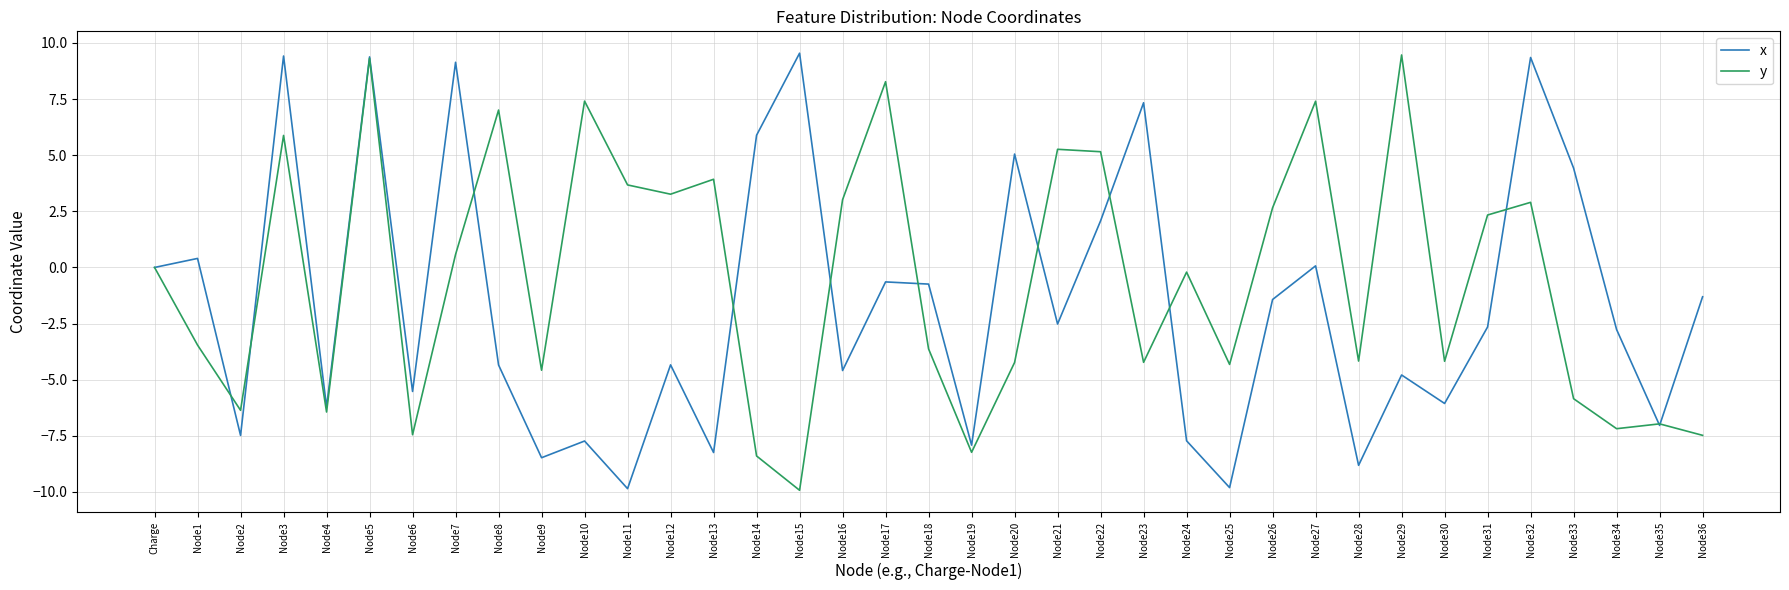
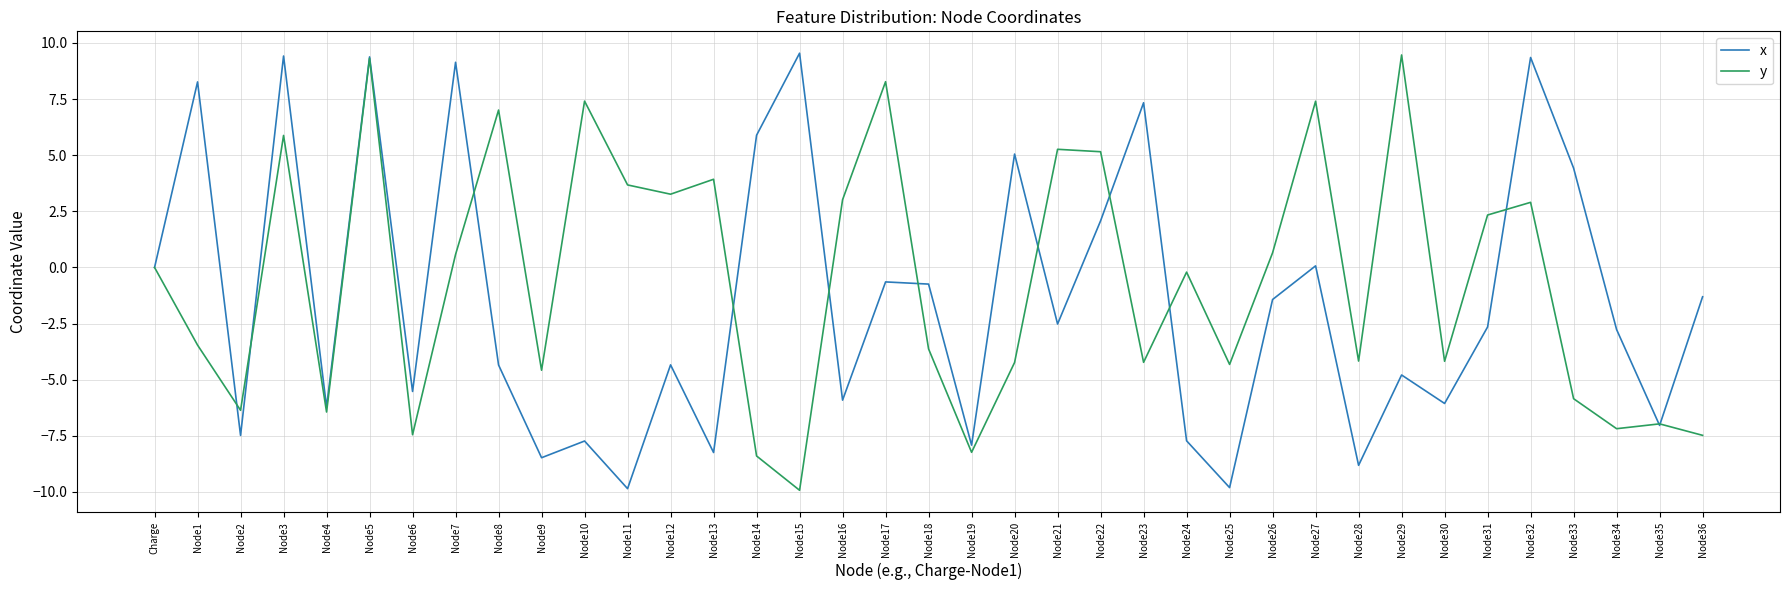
x, Node1: 0.4 -> 8.3
x, Node16: -4.6 -> -5.9
y, Node26: 2.7 -> 0.7
